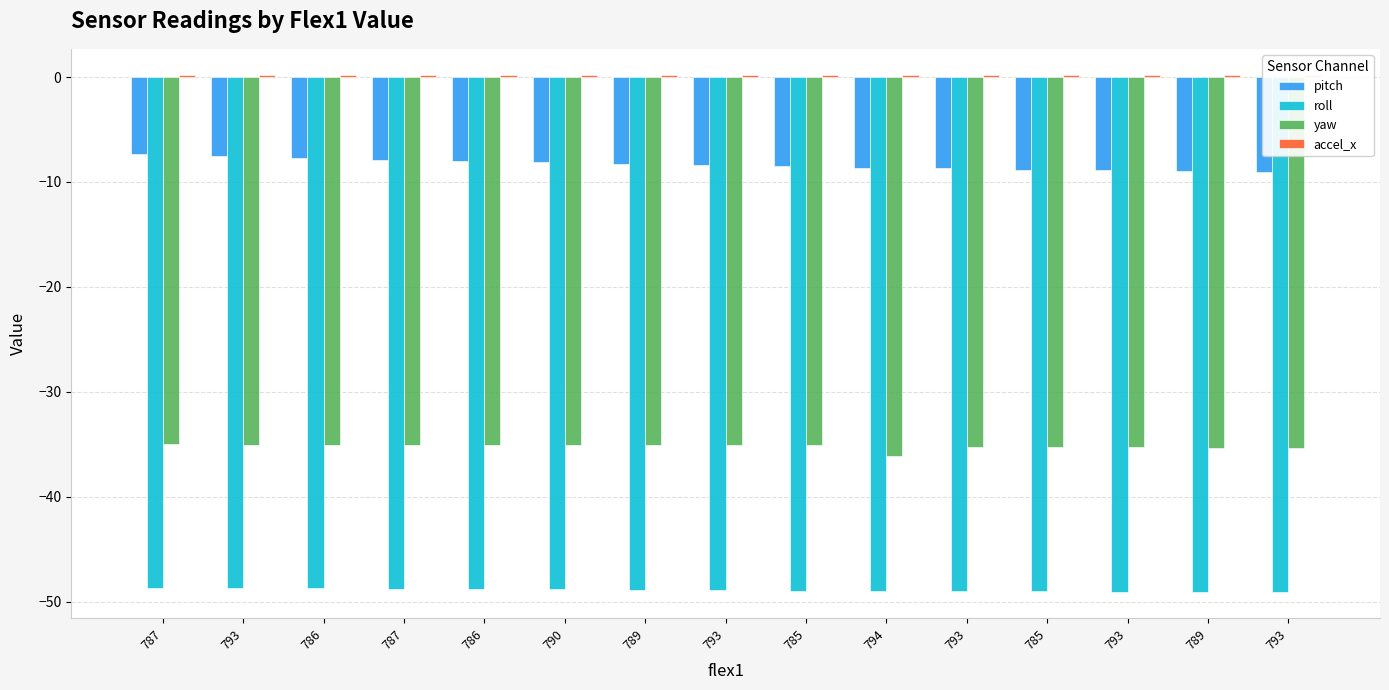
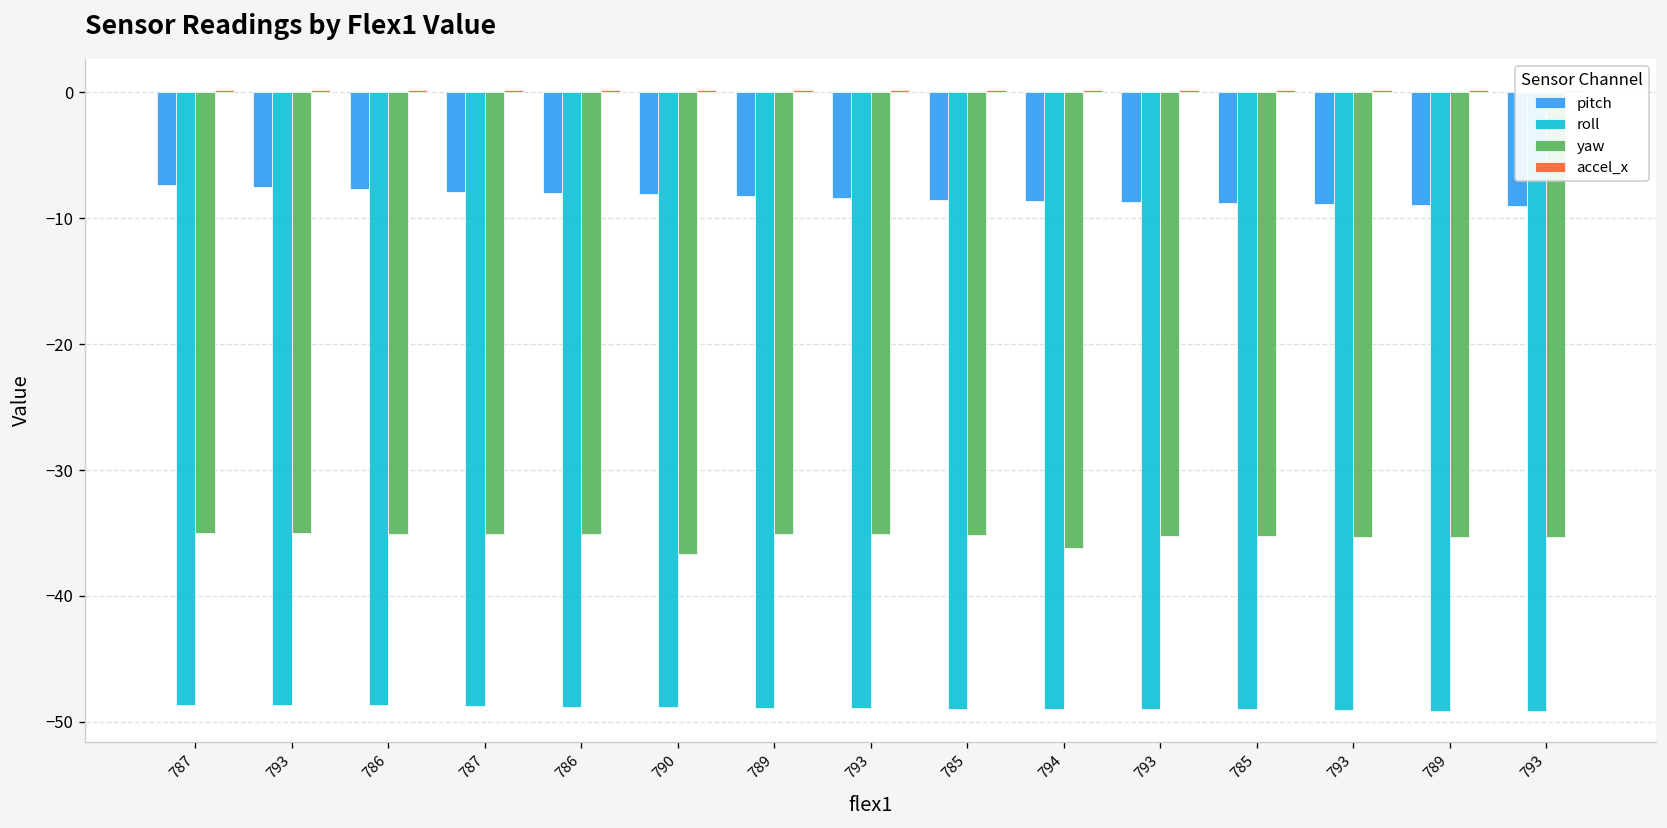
yaw, 790: -35.0 -> -36.7
